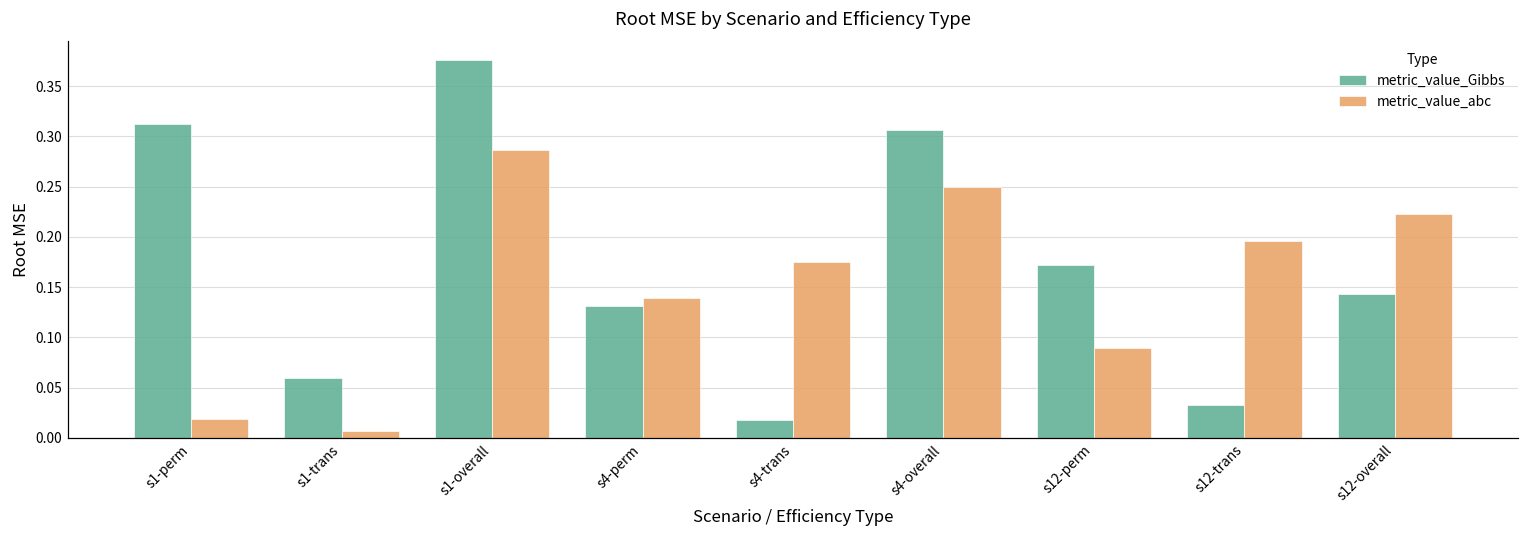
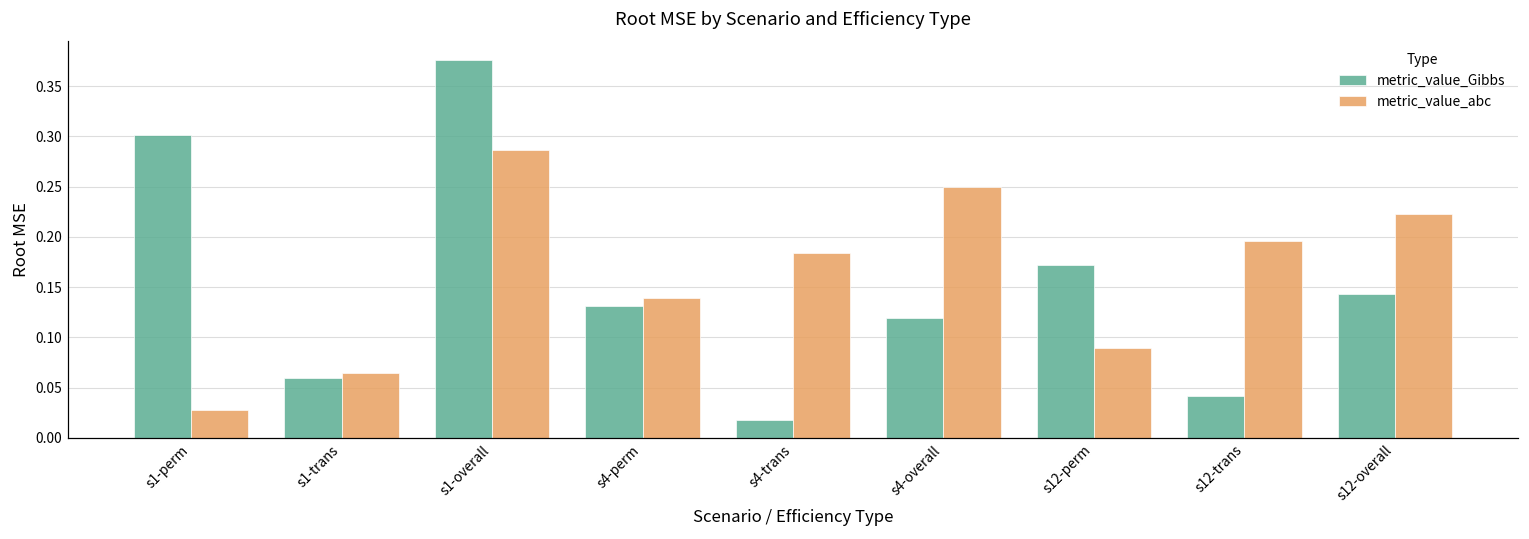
metric_value_Gibbs, s1-perm: 0.31 -> 0.30
metric_value_abc, s1-perm: 0.02 -> 0.03
metric_value_abc, s1-trans: 0.01 -> 0.06
metric_value_abc, s4-trans: 0.17 -> 0.18
metric_value_Gibbs, s4-overall: 0.31 -> 0.12
metric_value_Gibbs, s12-trans: 0.03 -> 0.04
